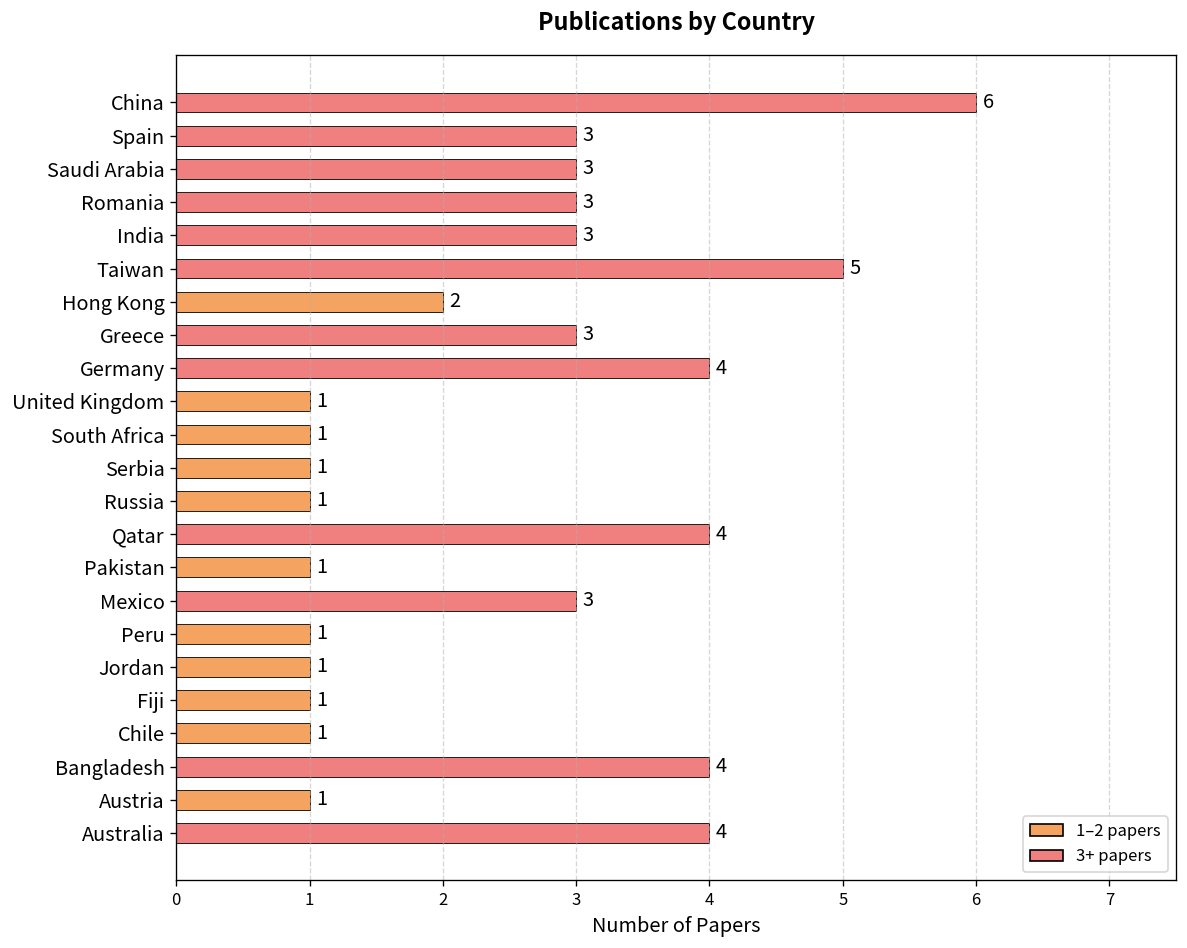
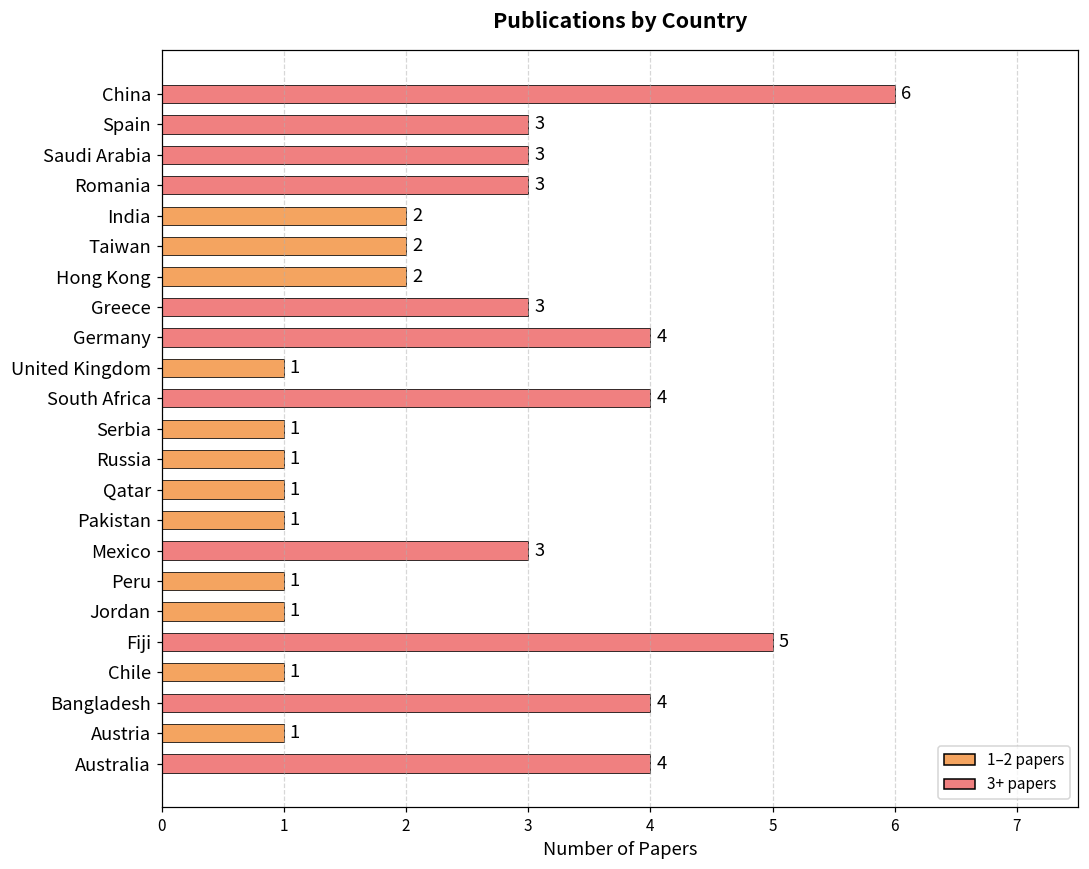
India: 3 -> 2
Taiwan: 5 -> 2
South Africa: 1 -> 4
Qatar: 4 -> 1
Fiji: 1 -> 5
